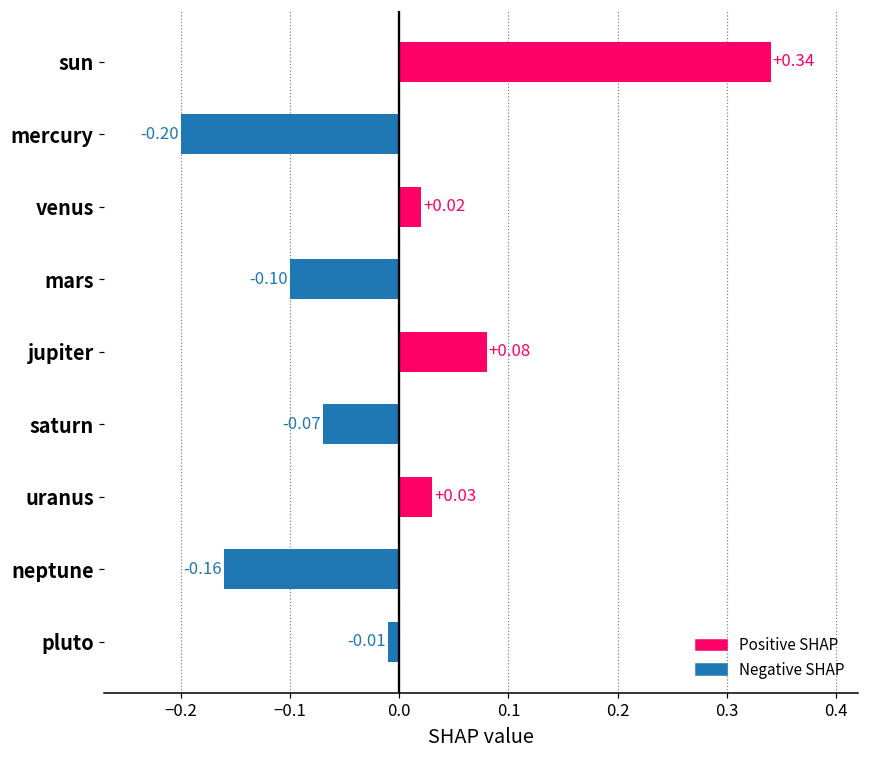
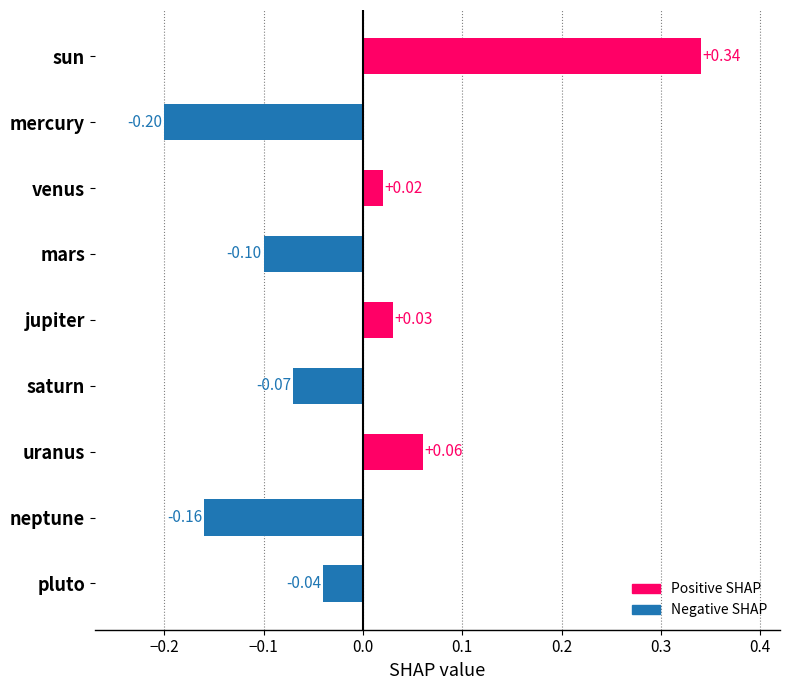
jupiter: +0.08 -> +0.03
uranus: +0.03 -> +0.06
pluto: -0.01 -> -0.04
